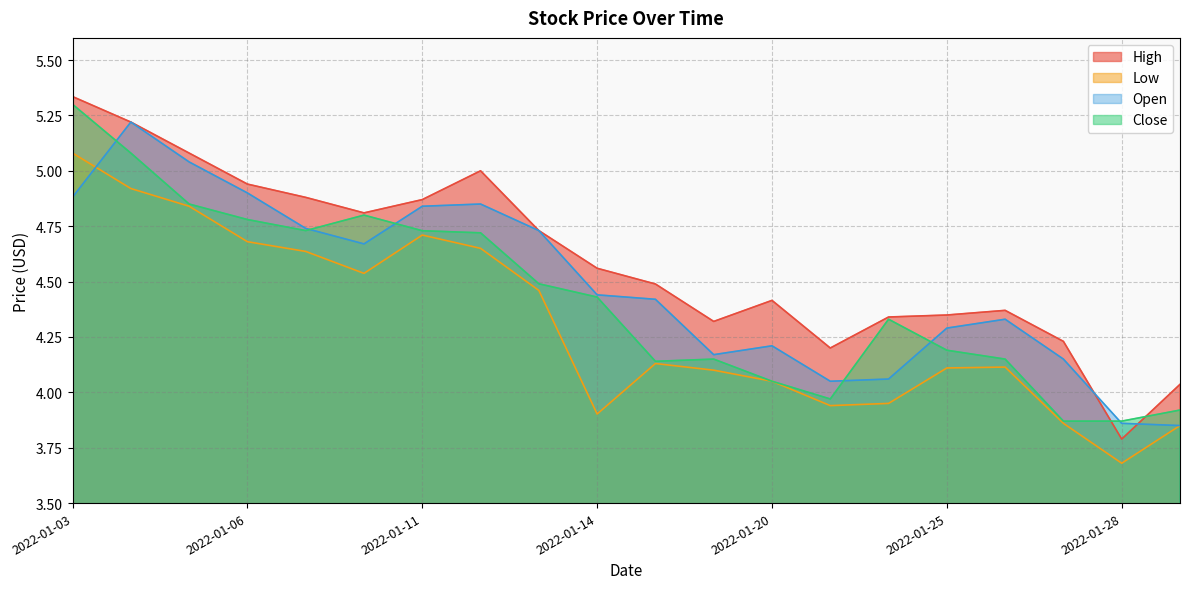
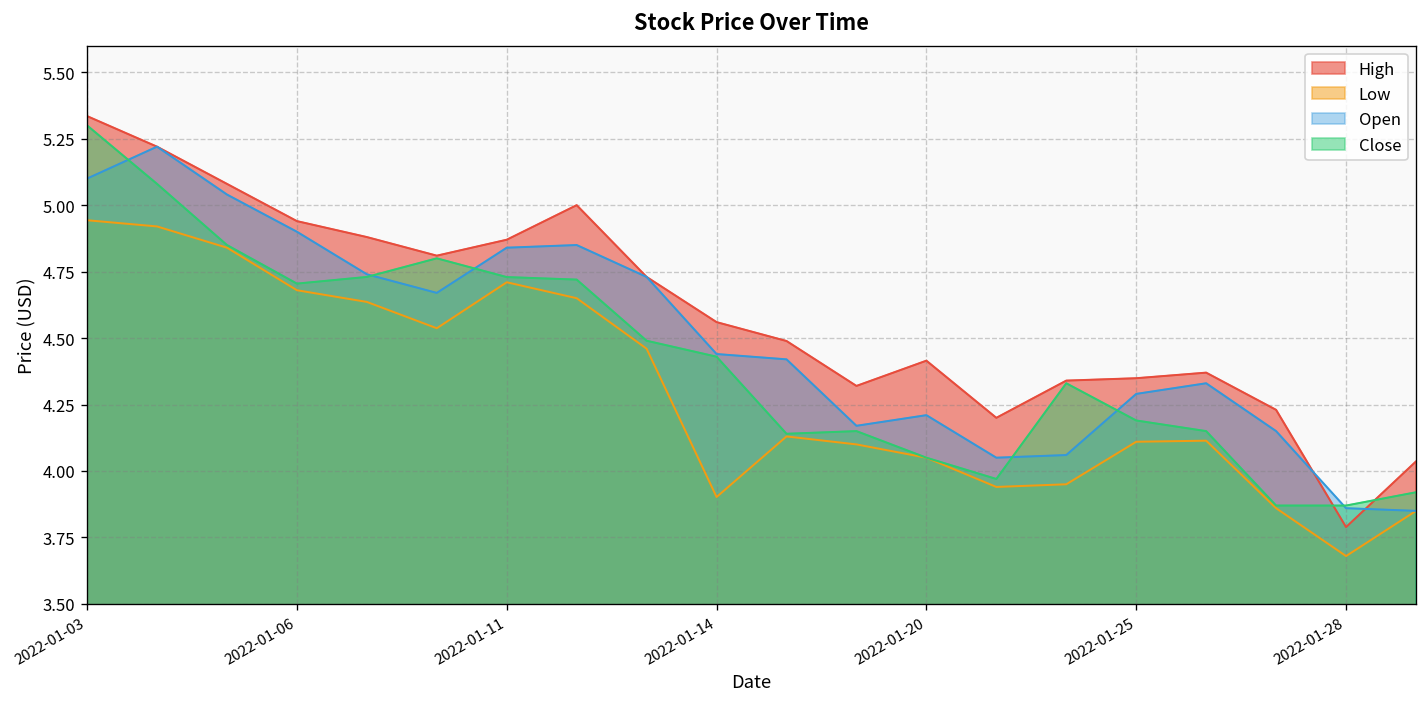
Low, 2022-01-03: 5.08 -> 4.94
Open, 2022-01-03: 4.88 -> 5.10
Close, 2022-01-06: 4.78 -> 4.70
